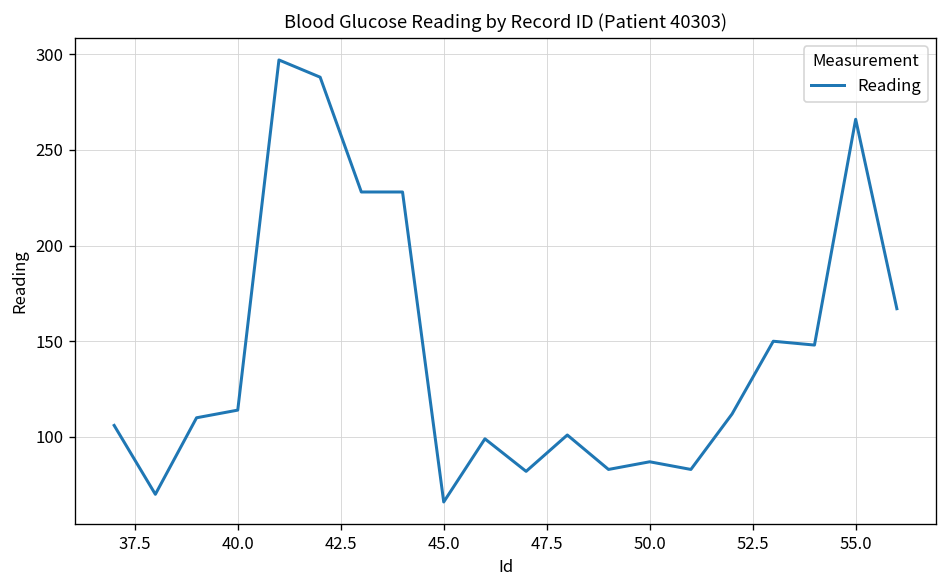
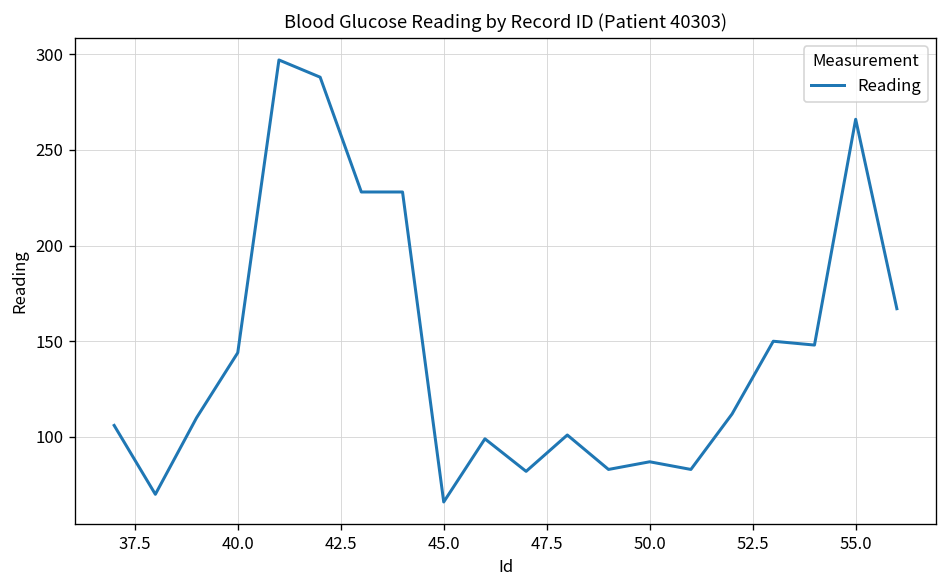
40.0: 114 -> 144
